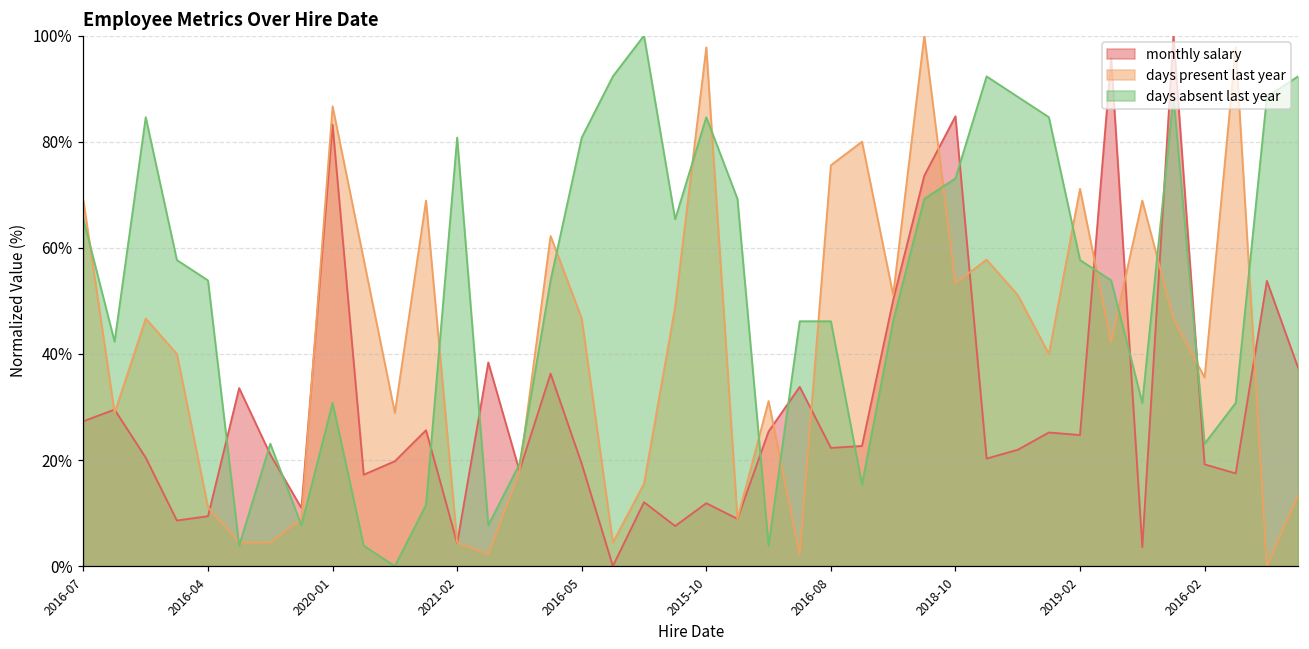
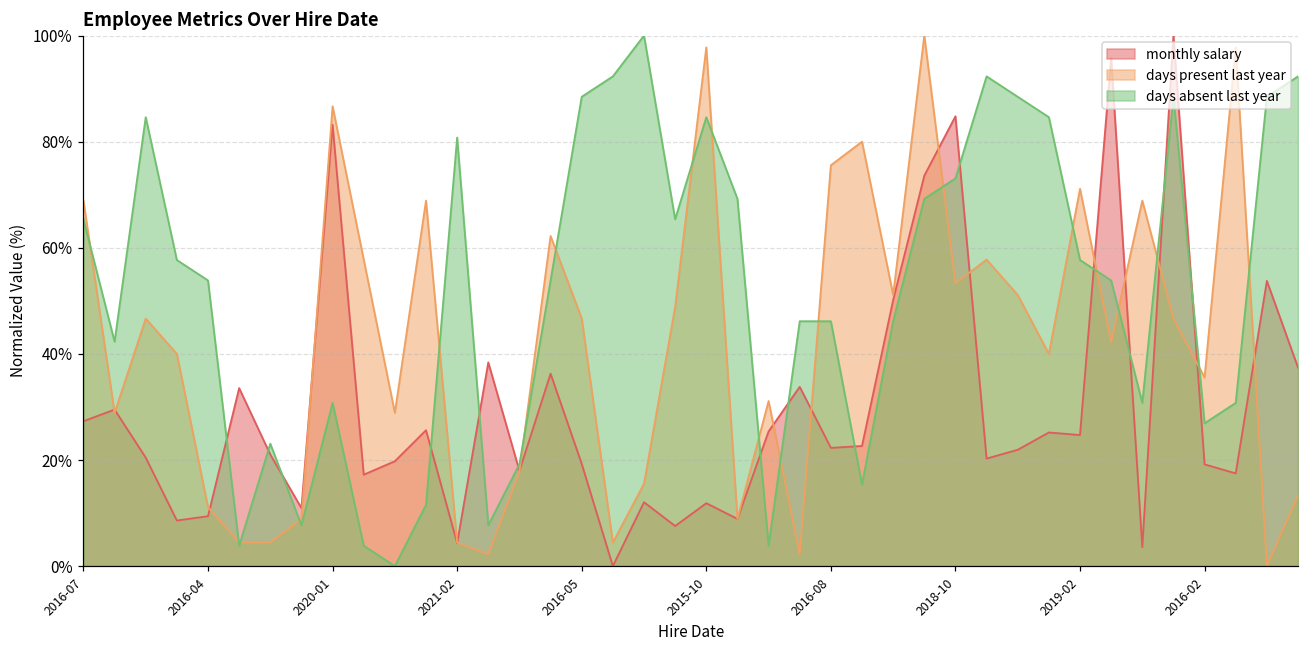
days absent last year, 2016-05: 81% -> 88%
days absent last year, 2016-02: 23% -> 27%
